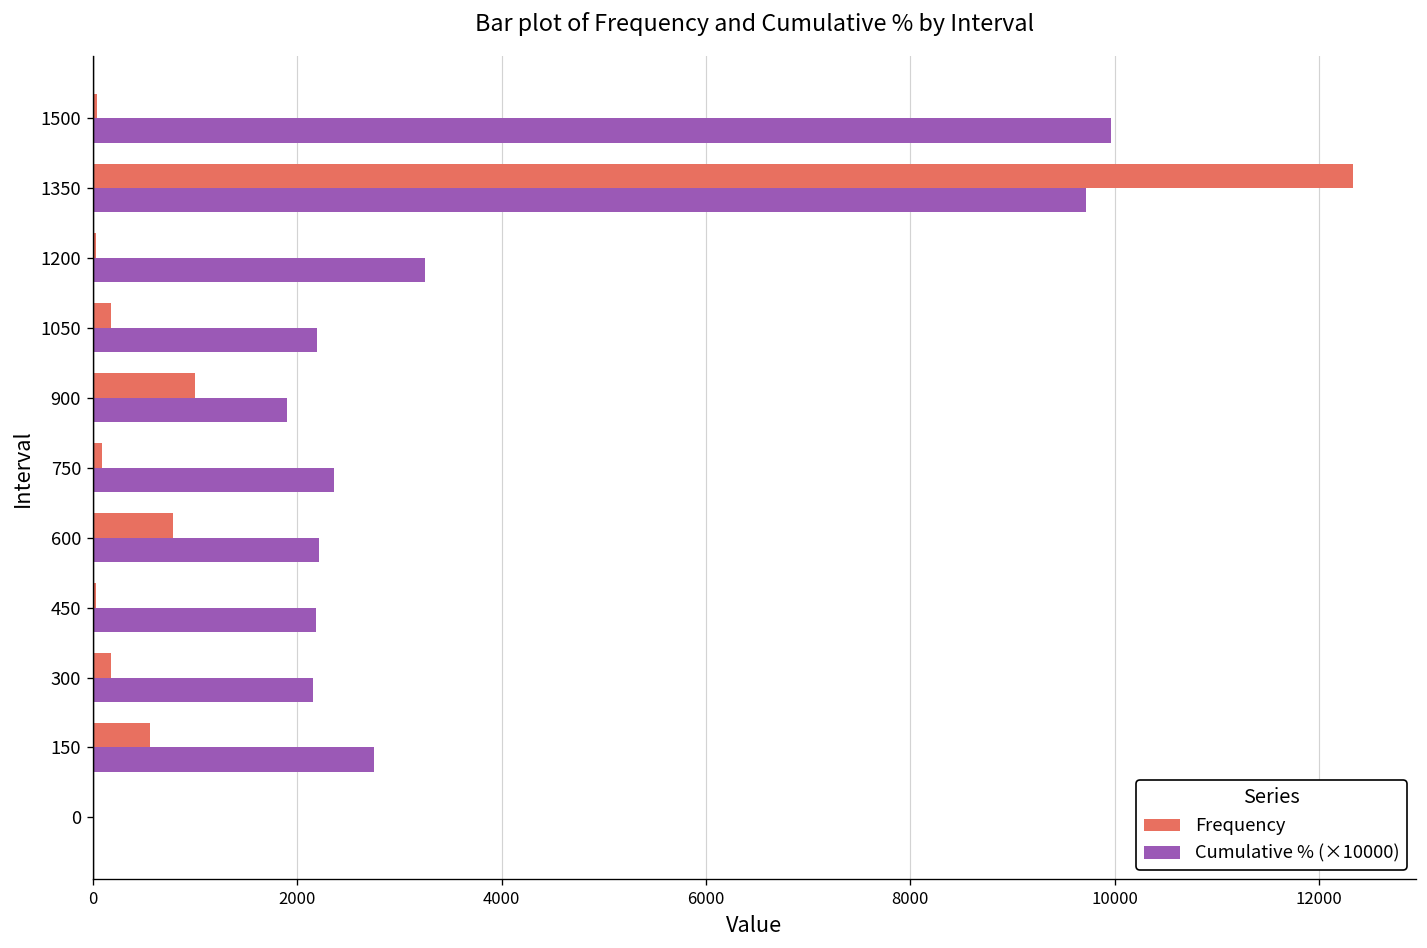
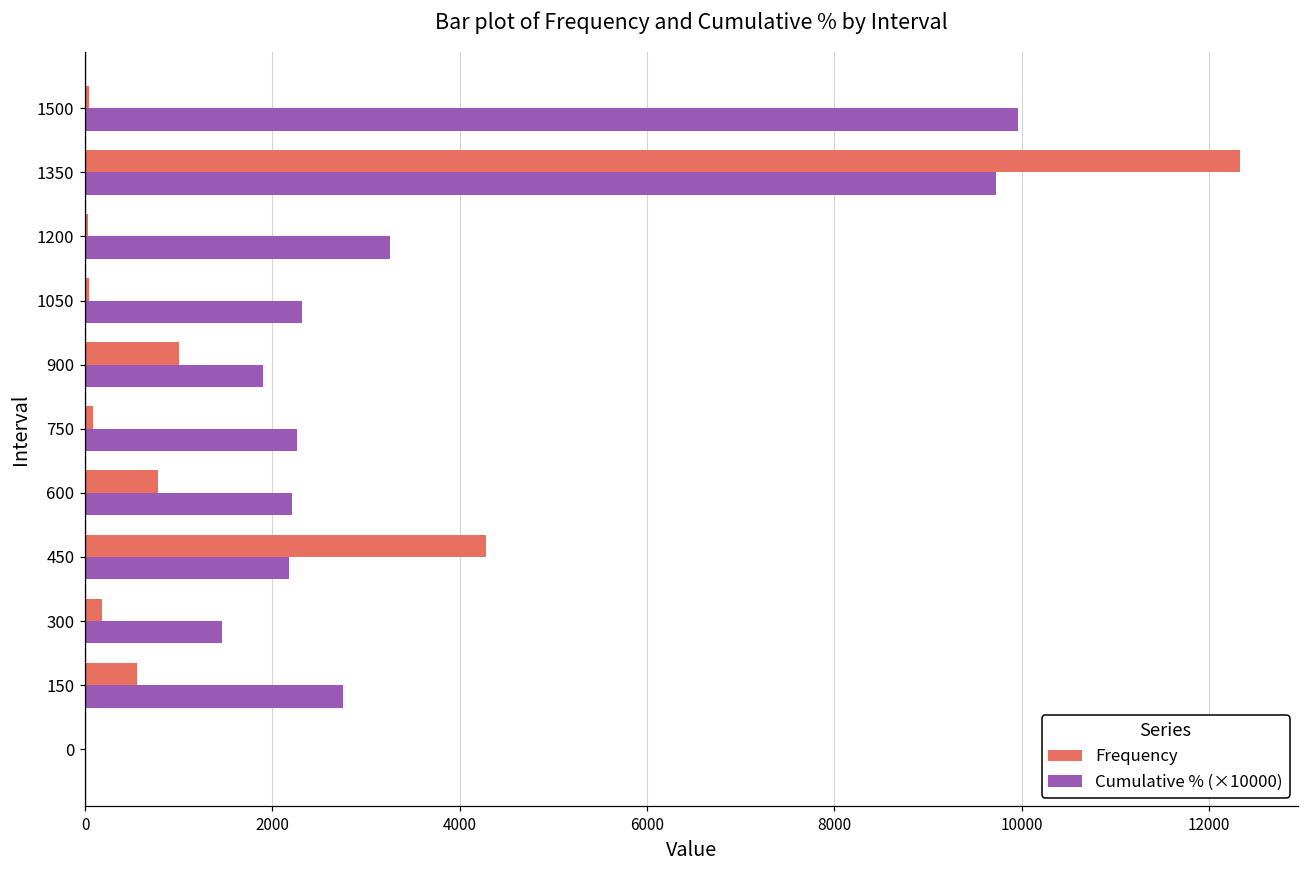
Frequency, 1050: 200 -> 0
Cumulative % (×10000), 1050: 2200 -> 2300
Cumulative % (×10000), 750: 2400 -> 2300
Frequency, 450: 0 -> 4300
Cumulative % (×10000), 300: 2200 -> 1500
